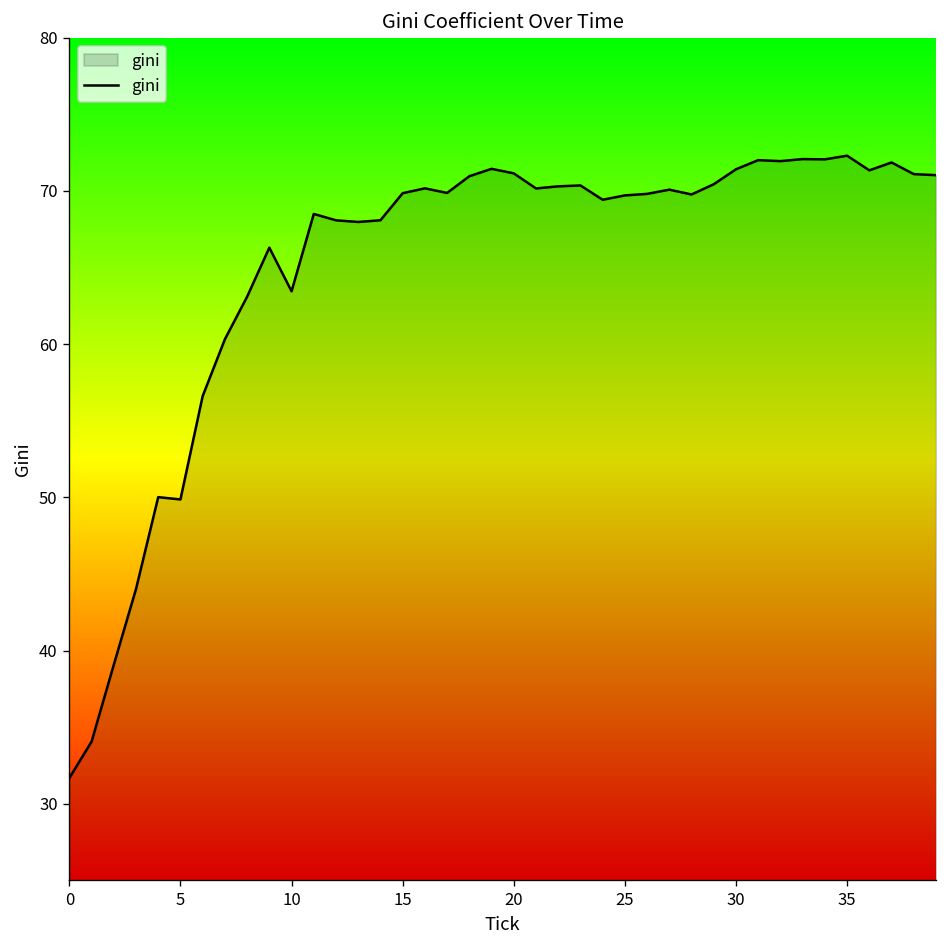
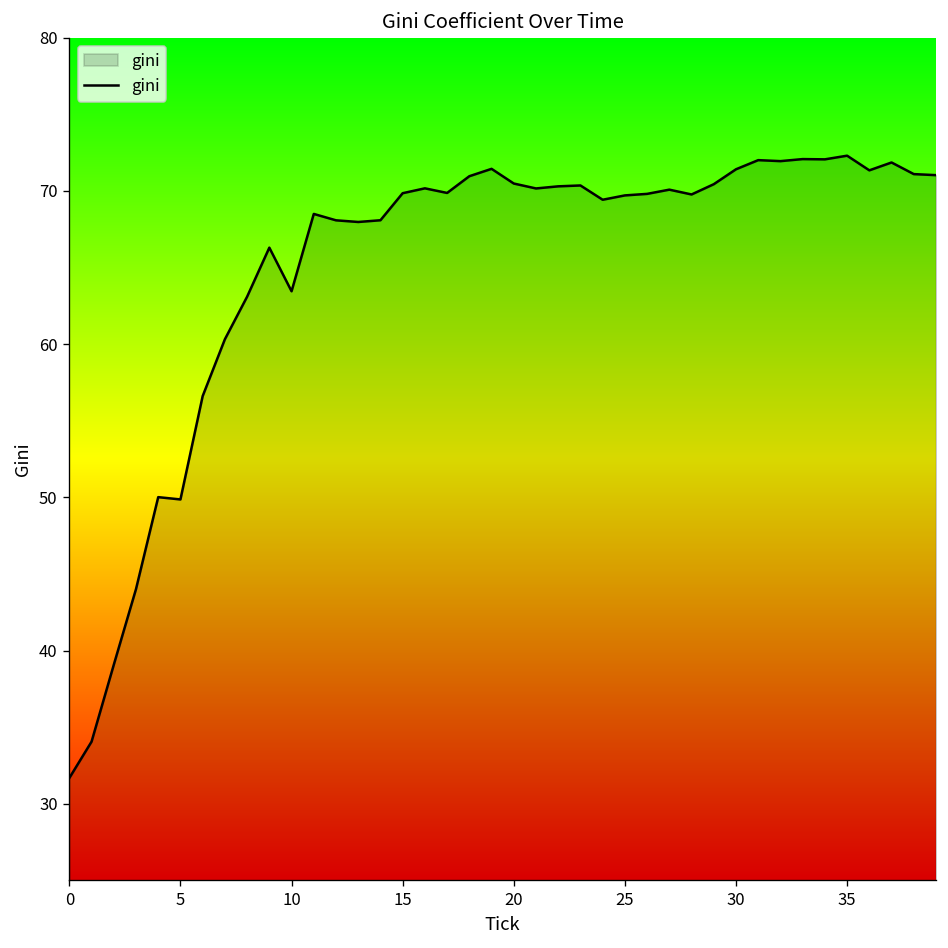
20: 71.1 -> 70.5
